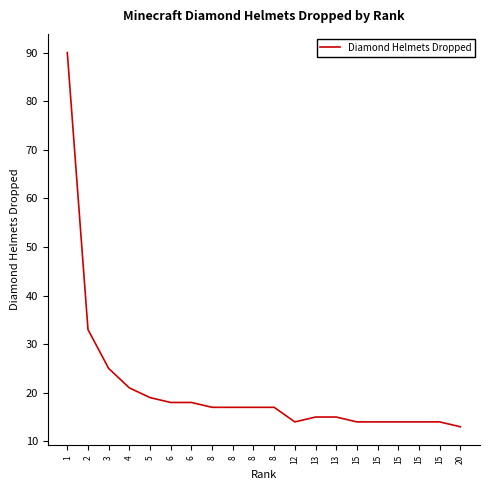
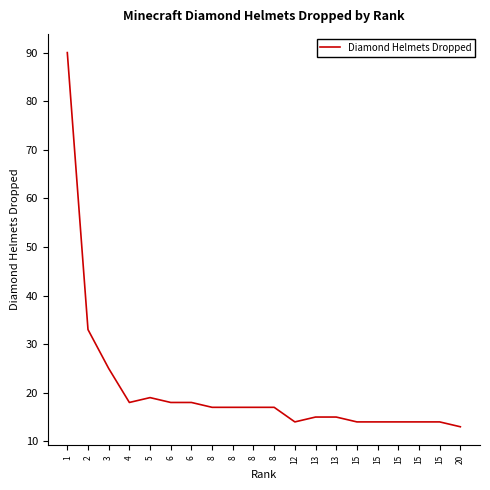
4: 21 -> 18
